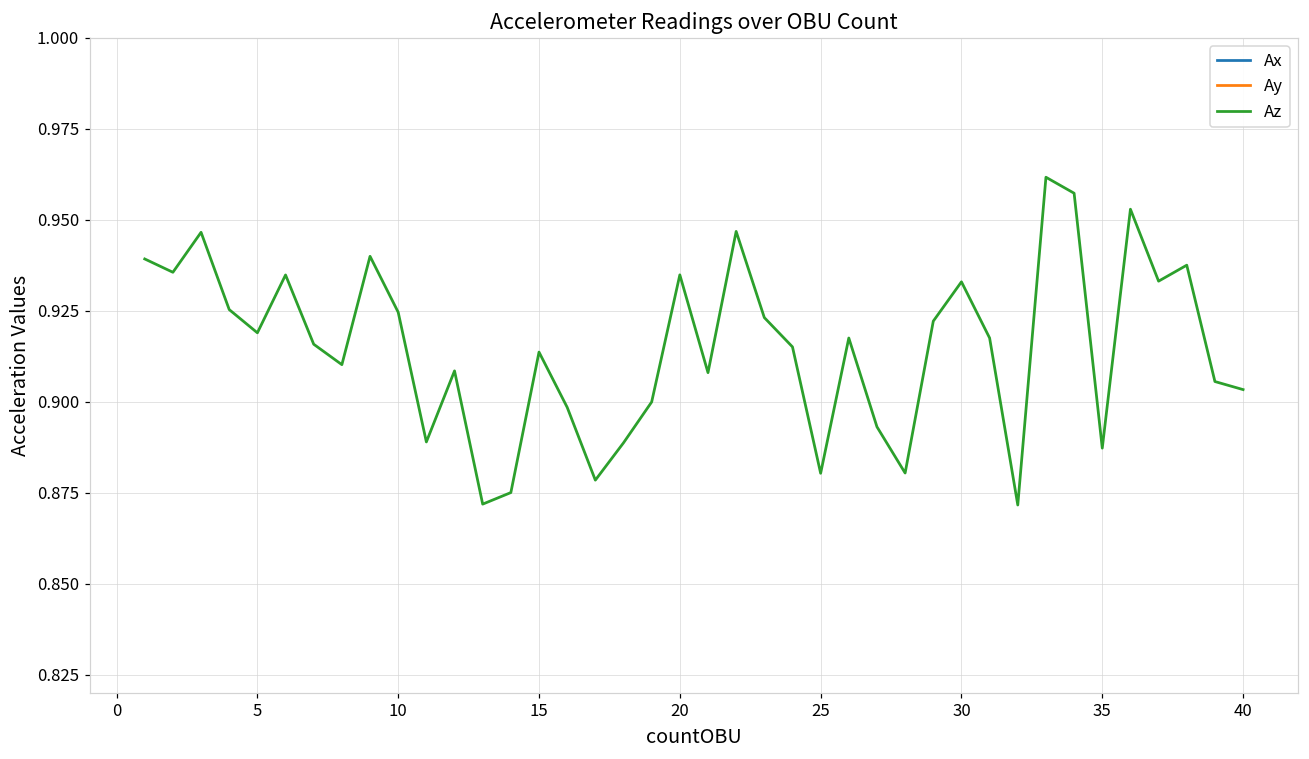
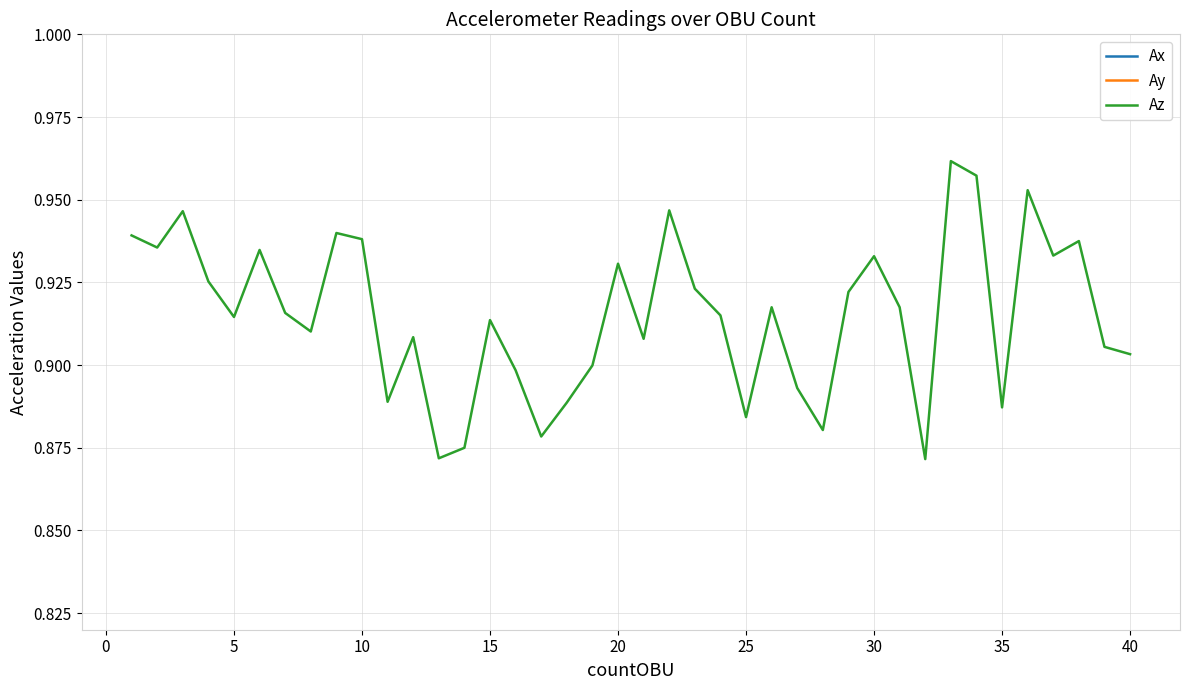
Az, 5: 0.919 -> 0.915
Az, 10: 0.925 -> 0.938
Az, 20: 0.935 -> 0.931
Az, 25: 0.880 -> 0.884
